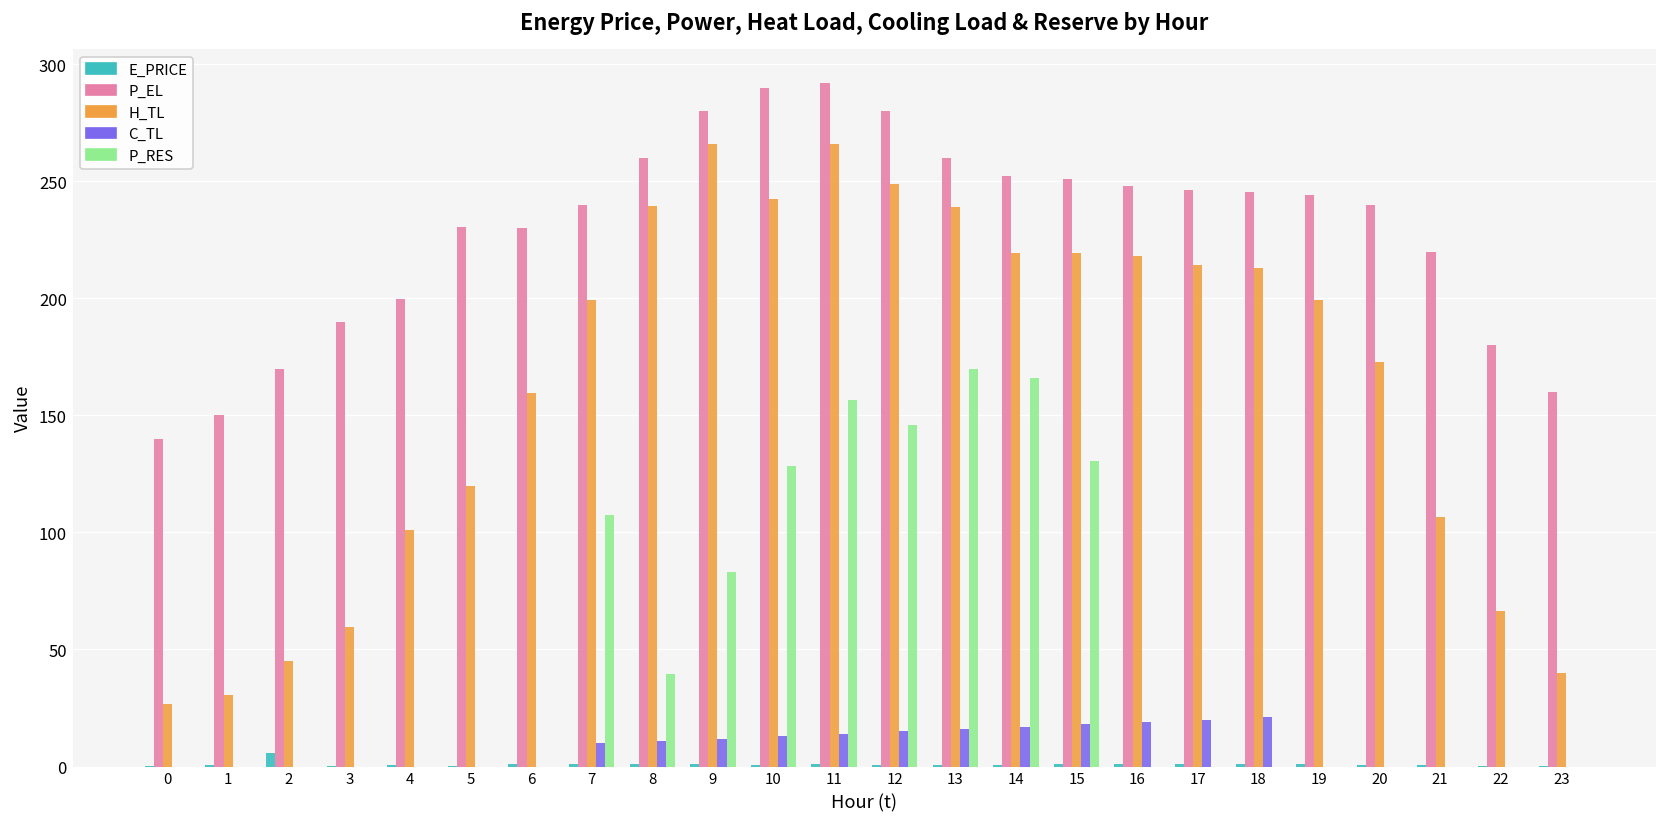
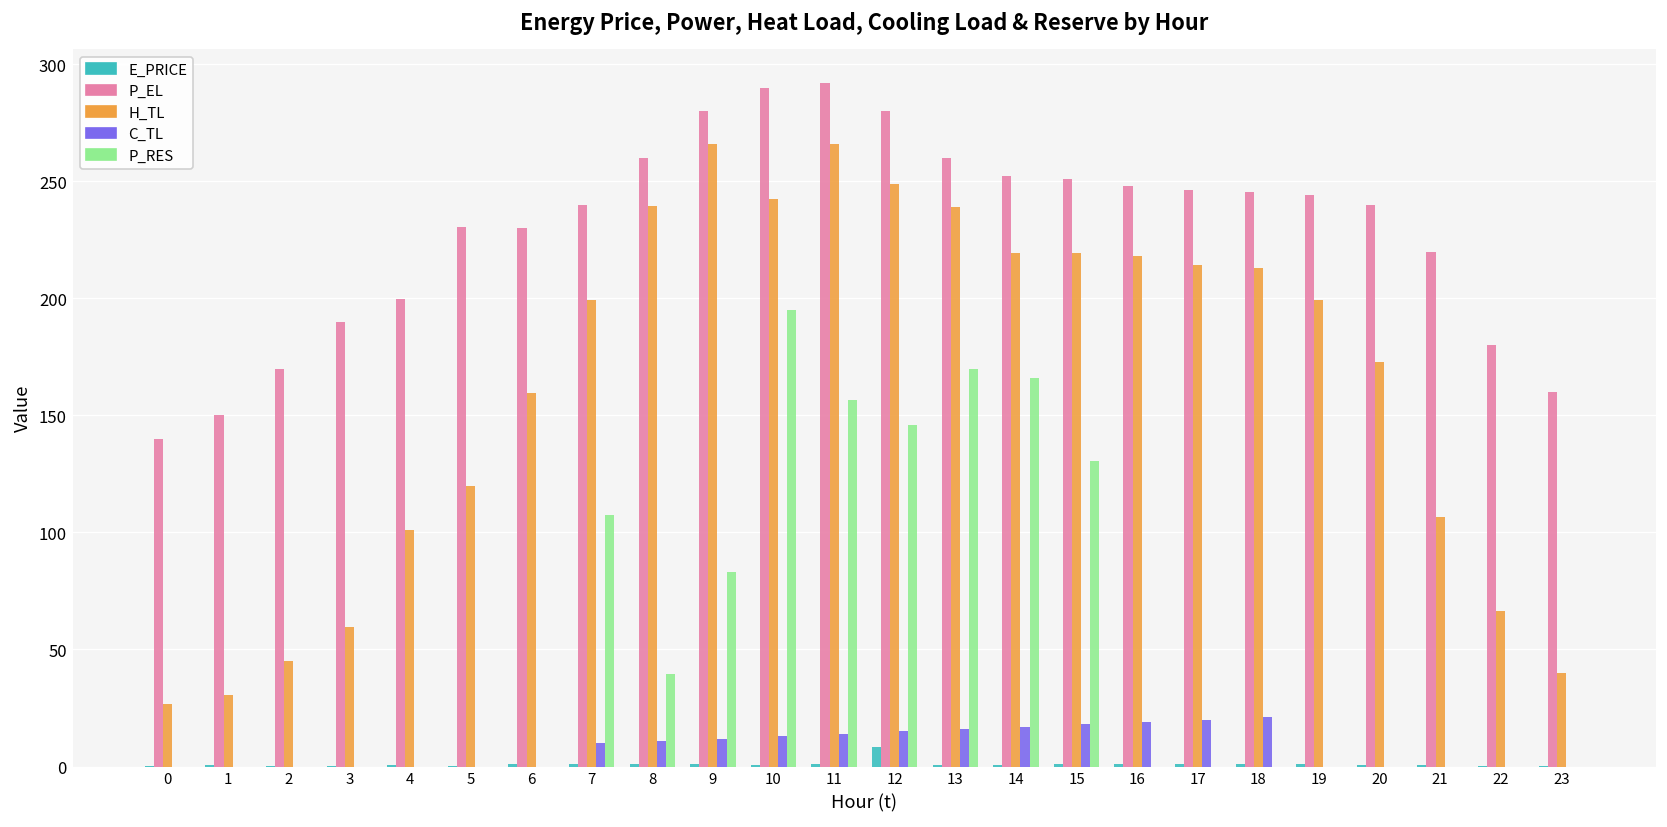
E_PRICE, 2: 6 -> 0
P_RES, 10: 128 -> 195
E_PRICE, 12: 1 -> 8
